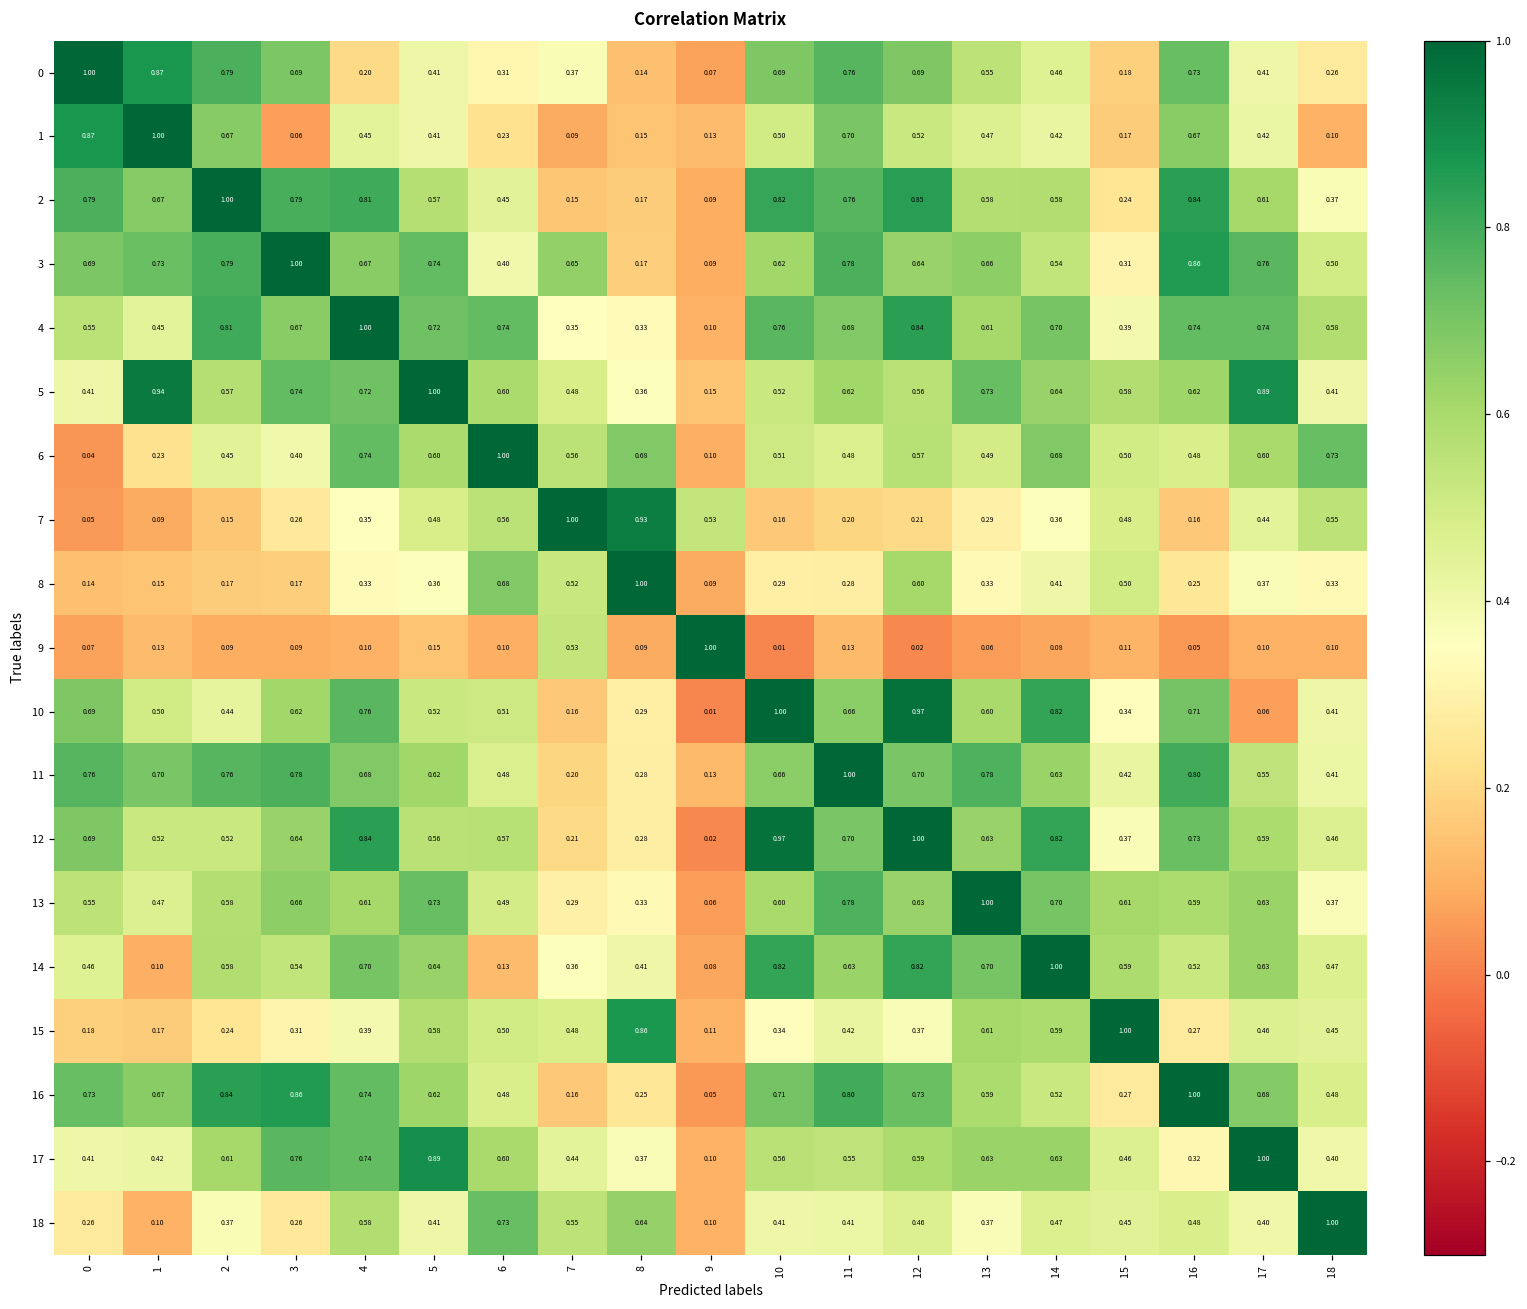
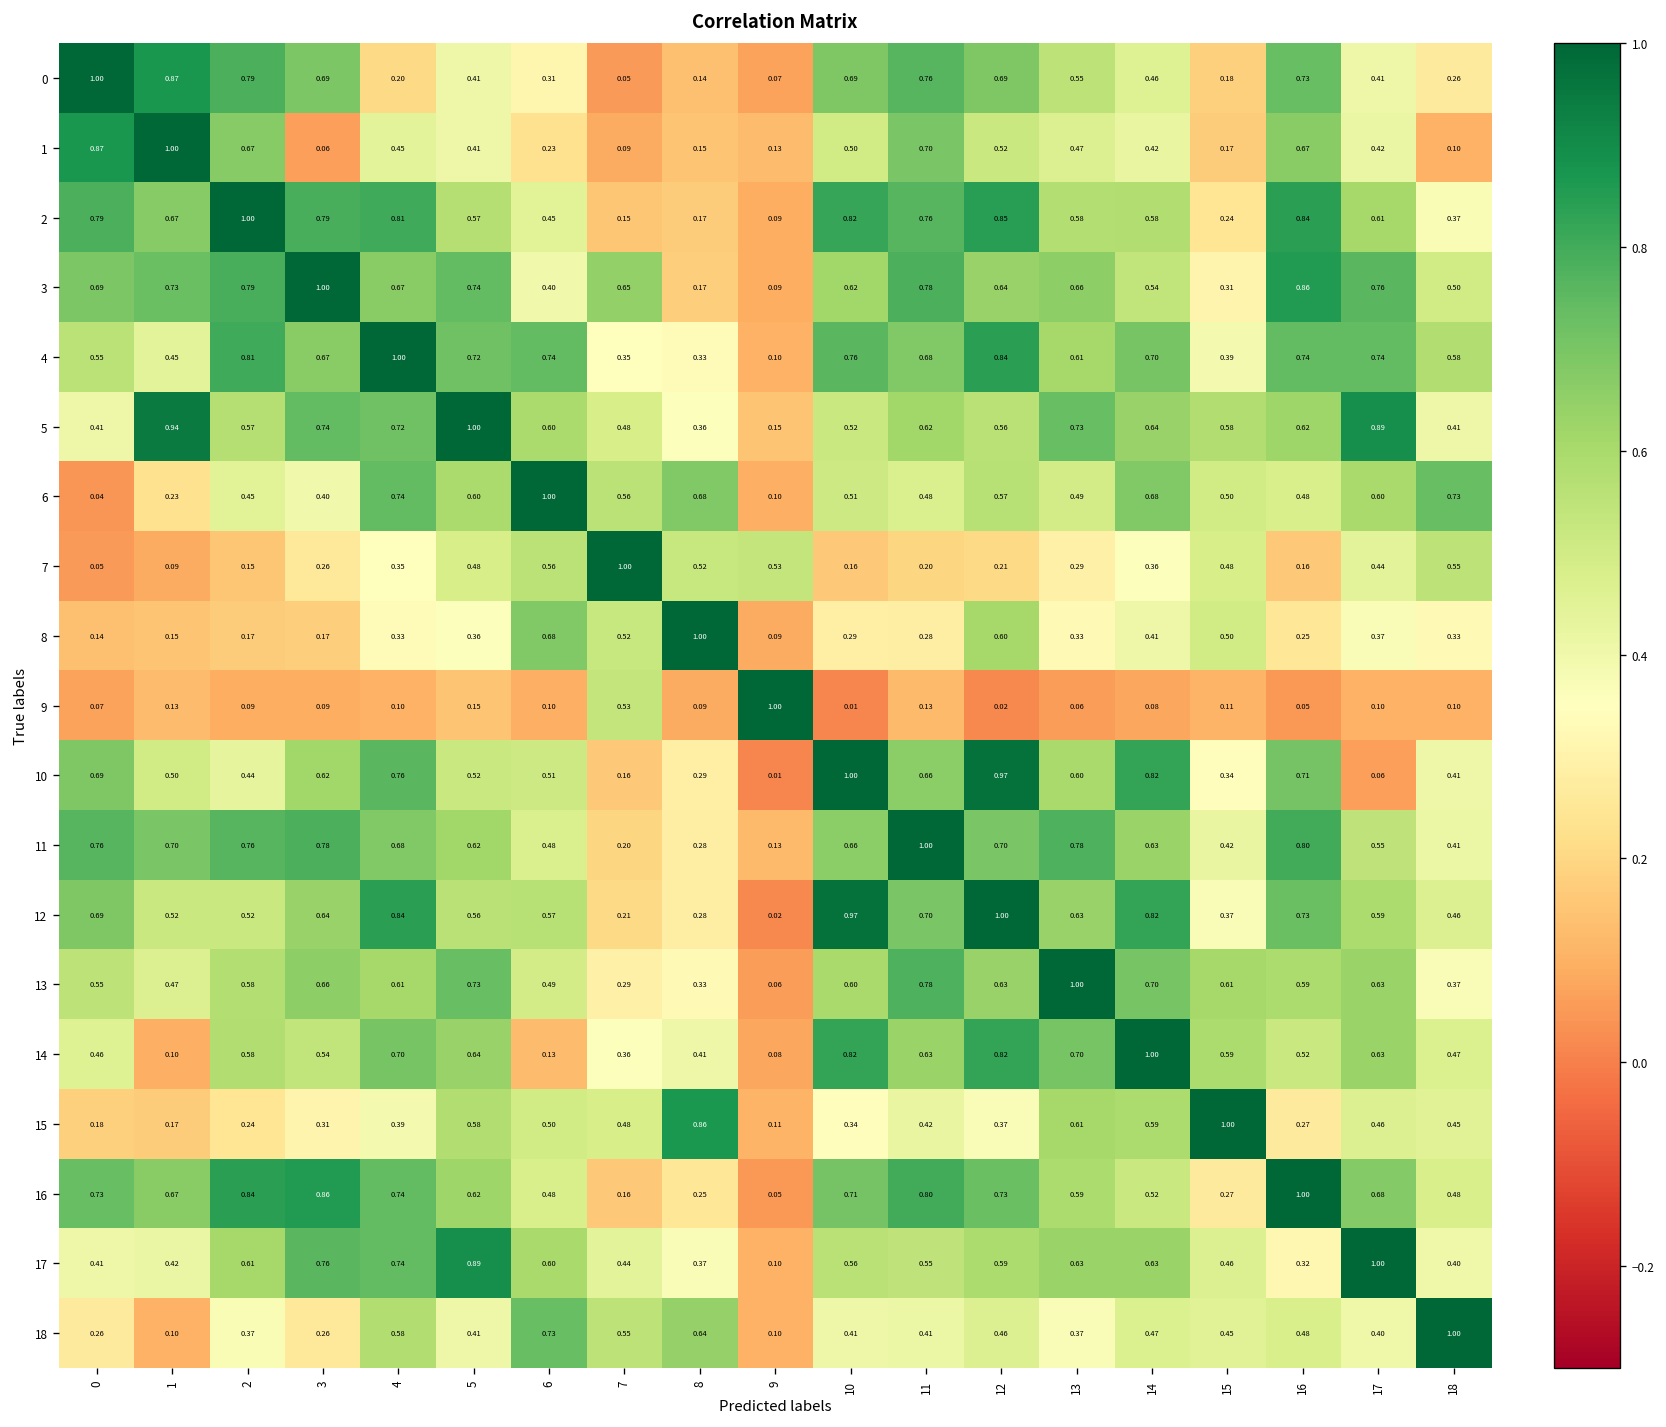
0, 7: 0.37 -> 0.05
7, 8: 0.93 -> 0.52
